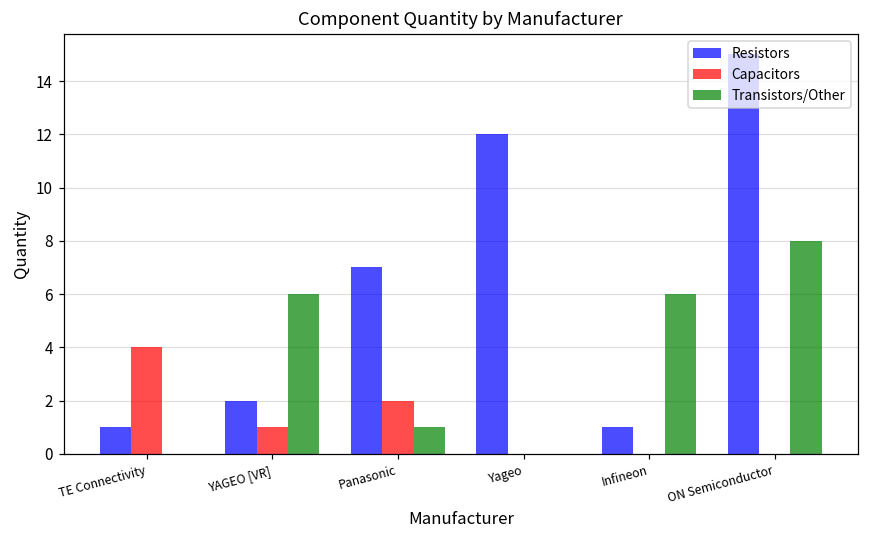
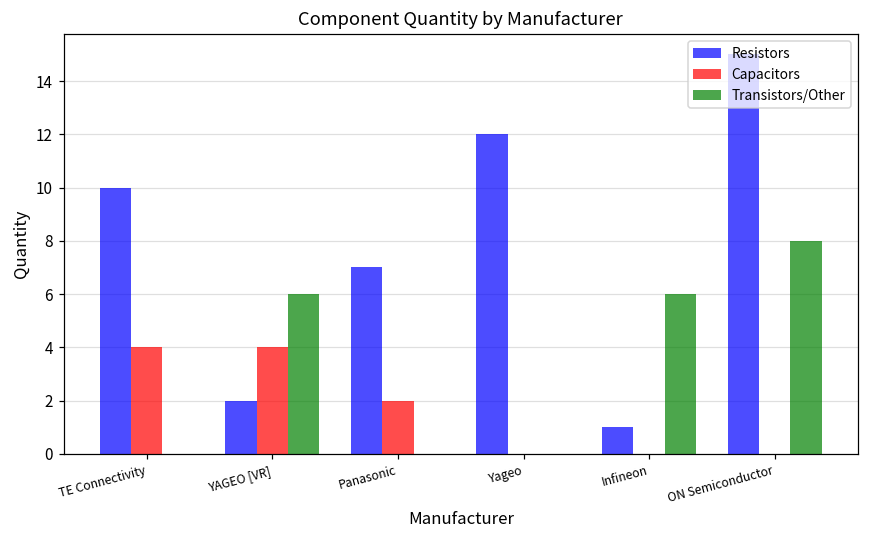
Resistors, TE Connectivity: 1 -> 10
Capacitors, YAGEO [VR]: 1 -> 4
Transistors/Other, Panasonic: 1 -> 0
